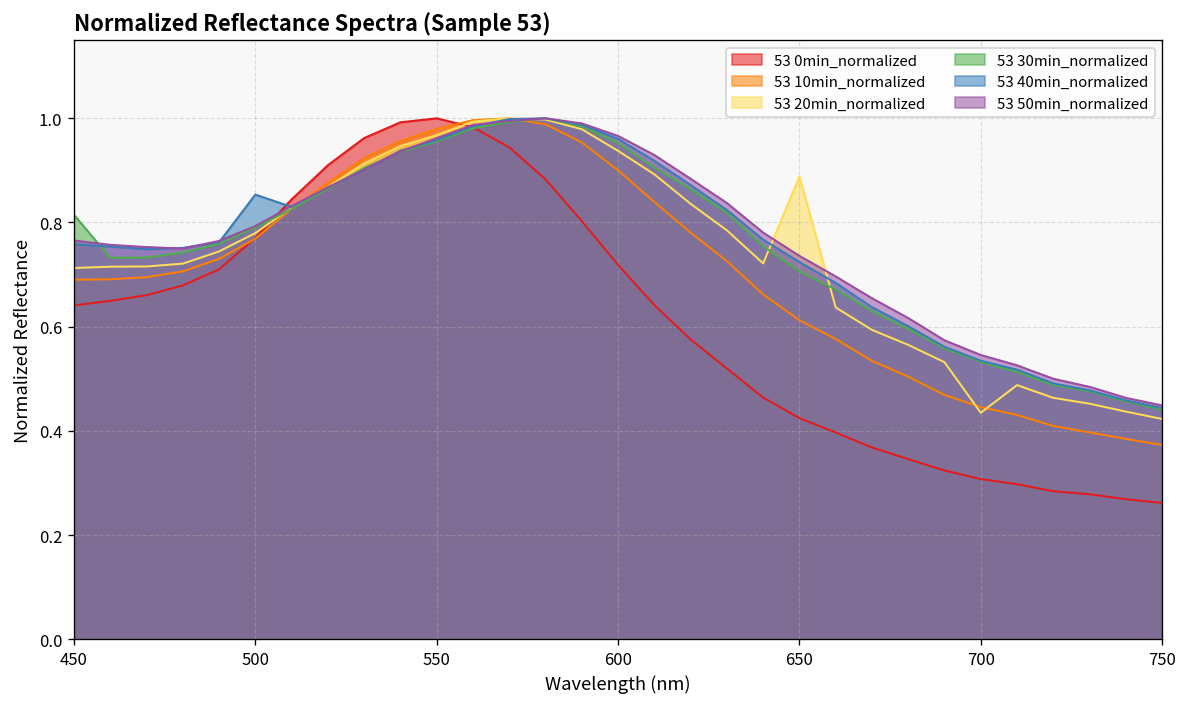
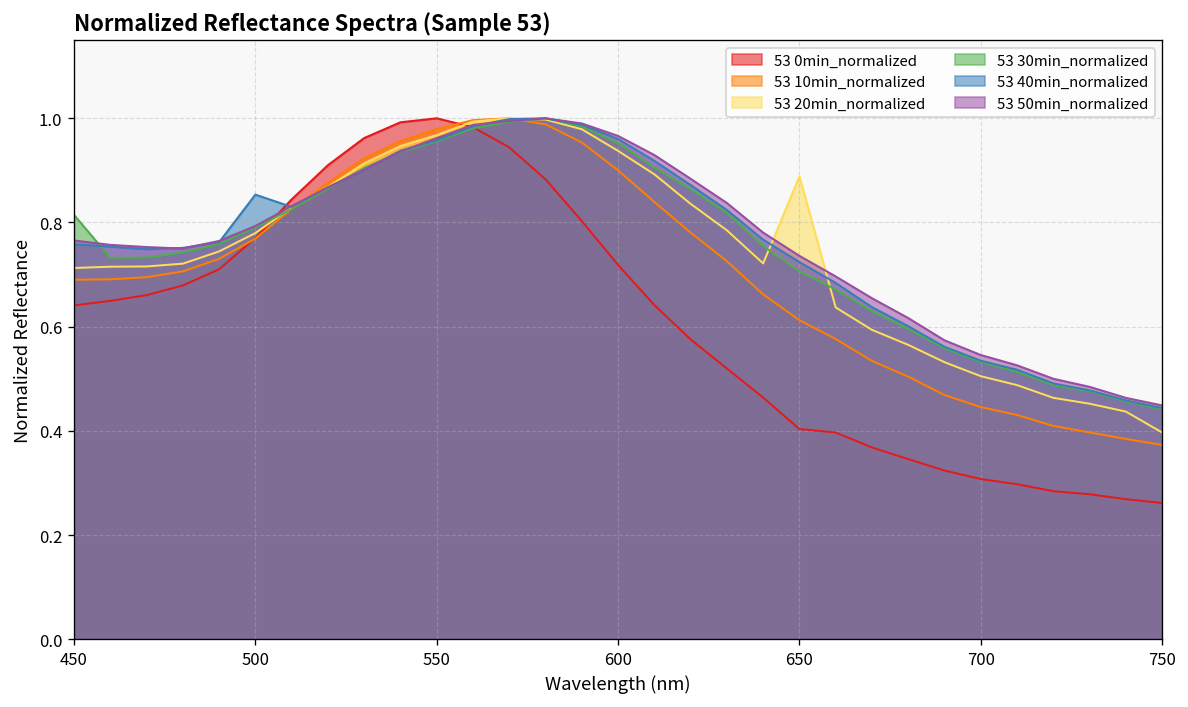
53 0min_normalized, 650: 0.42 -> 0.40
53 20min_normalized, 700: 0.43 -> 0.50
53 20min_normalized, 750: 0.42 -> 0.40
